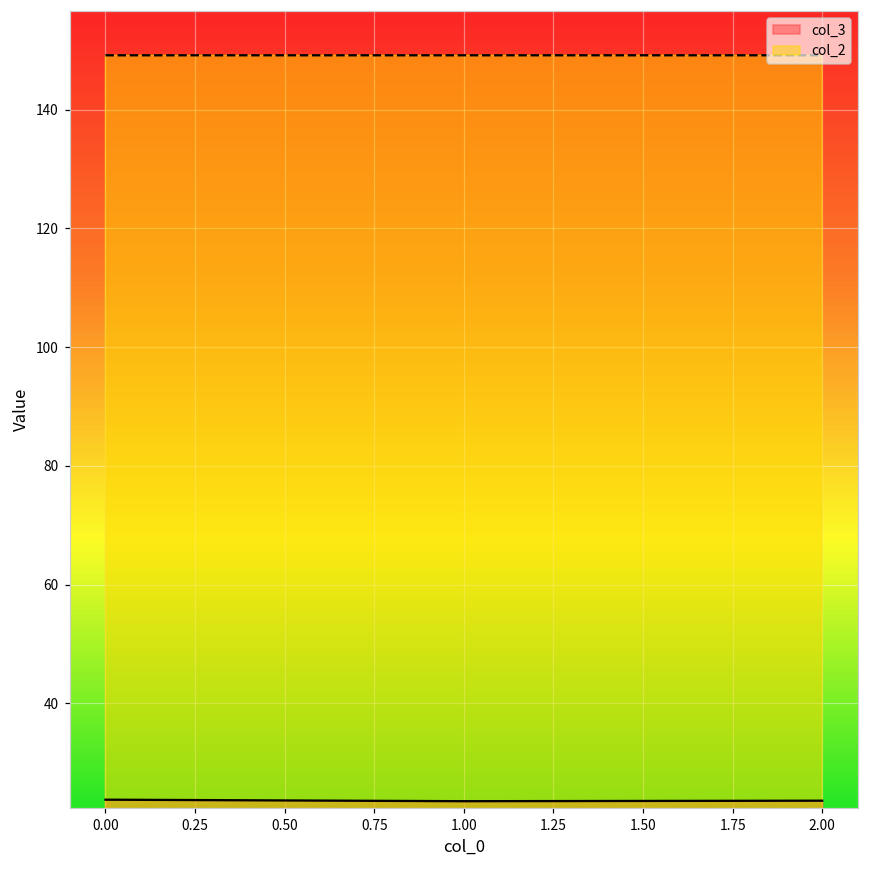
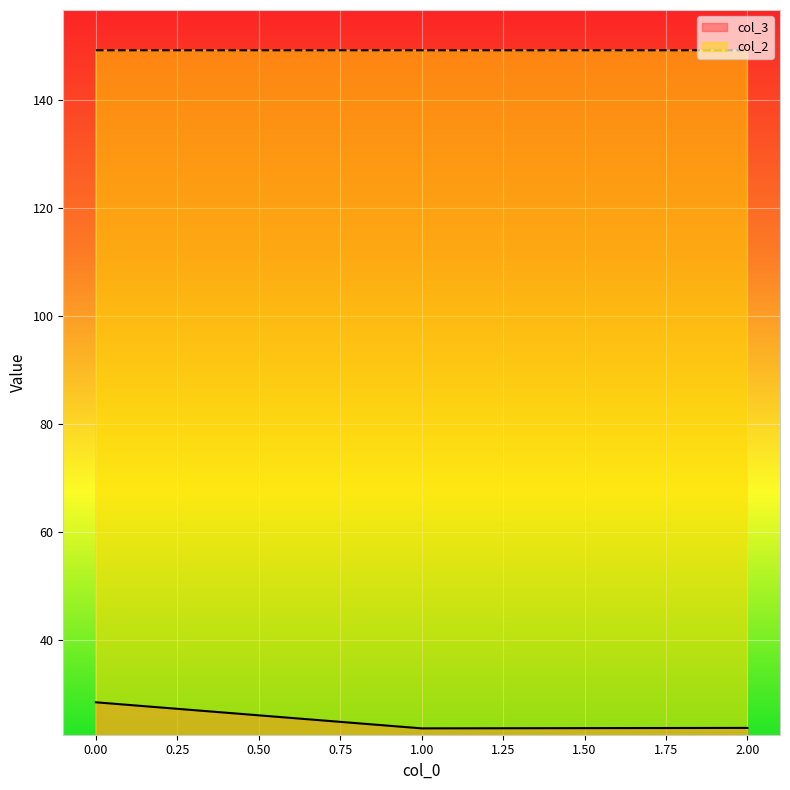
col_3, 0.00: 24 -> 28
